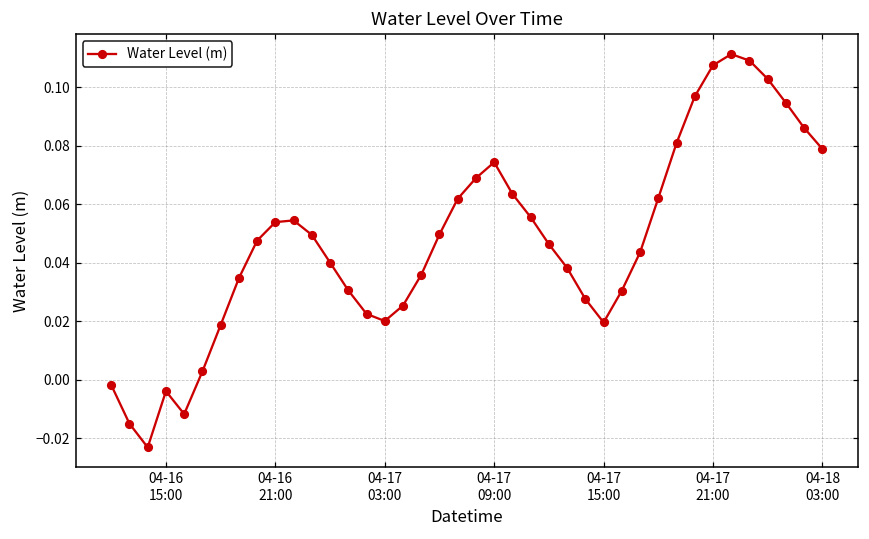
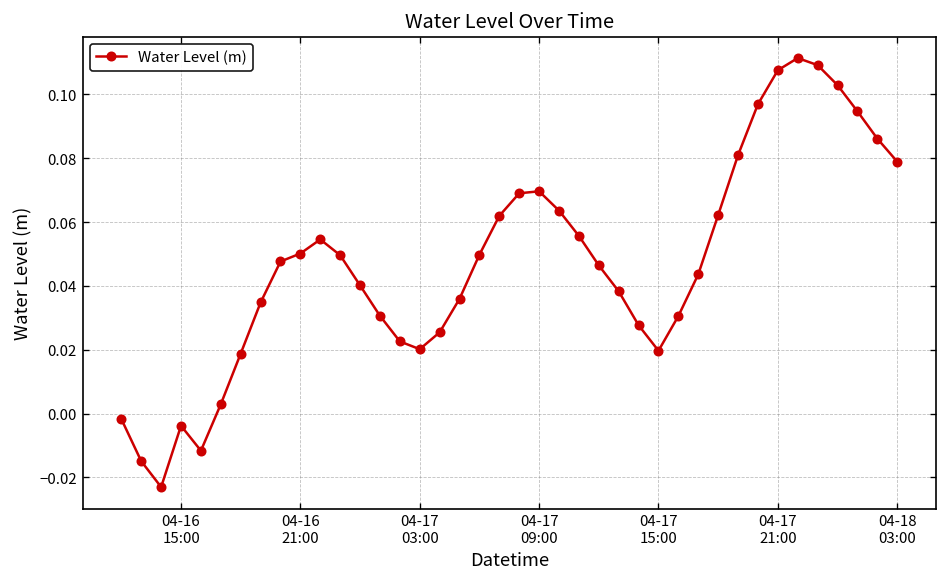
04-16 21:00: 0.054 -> 0.050
04-17 09:00: 0.074 -> 0.070
